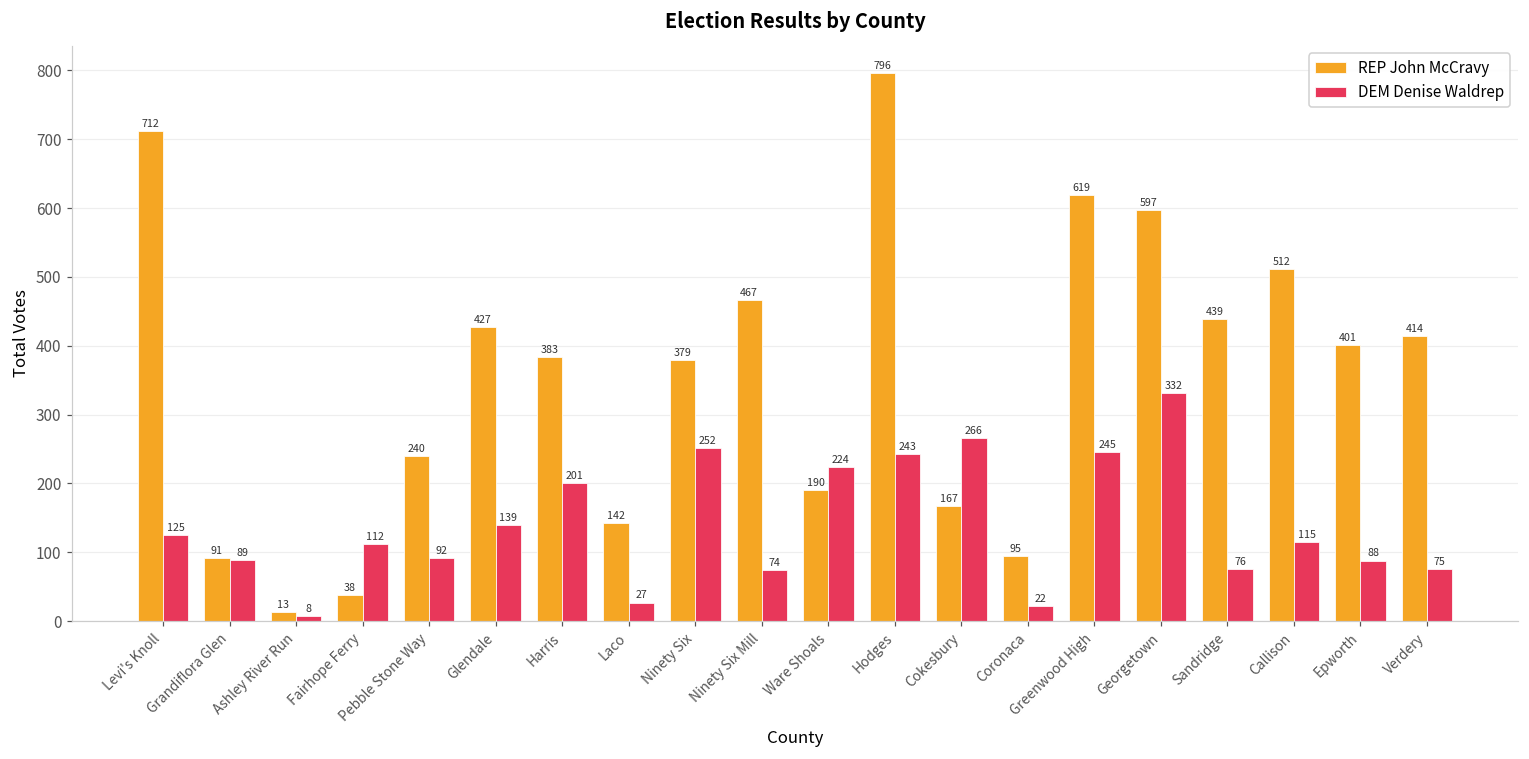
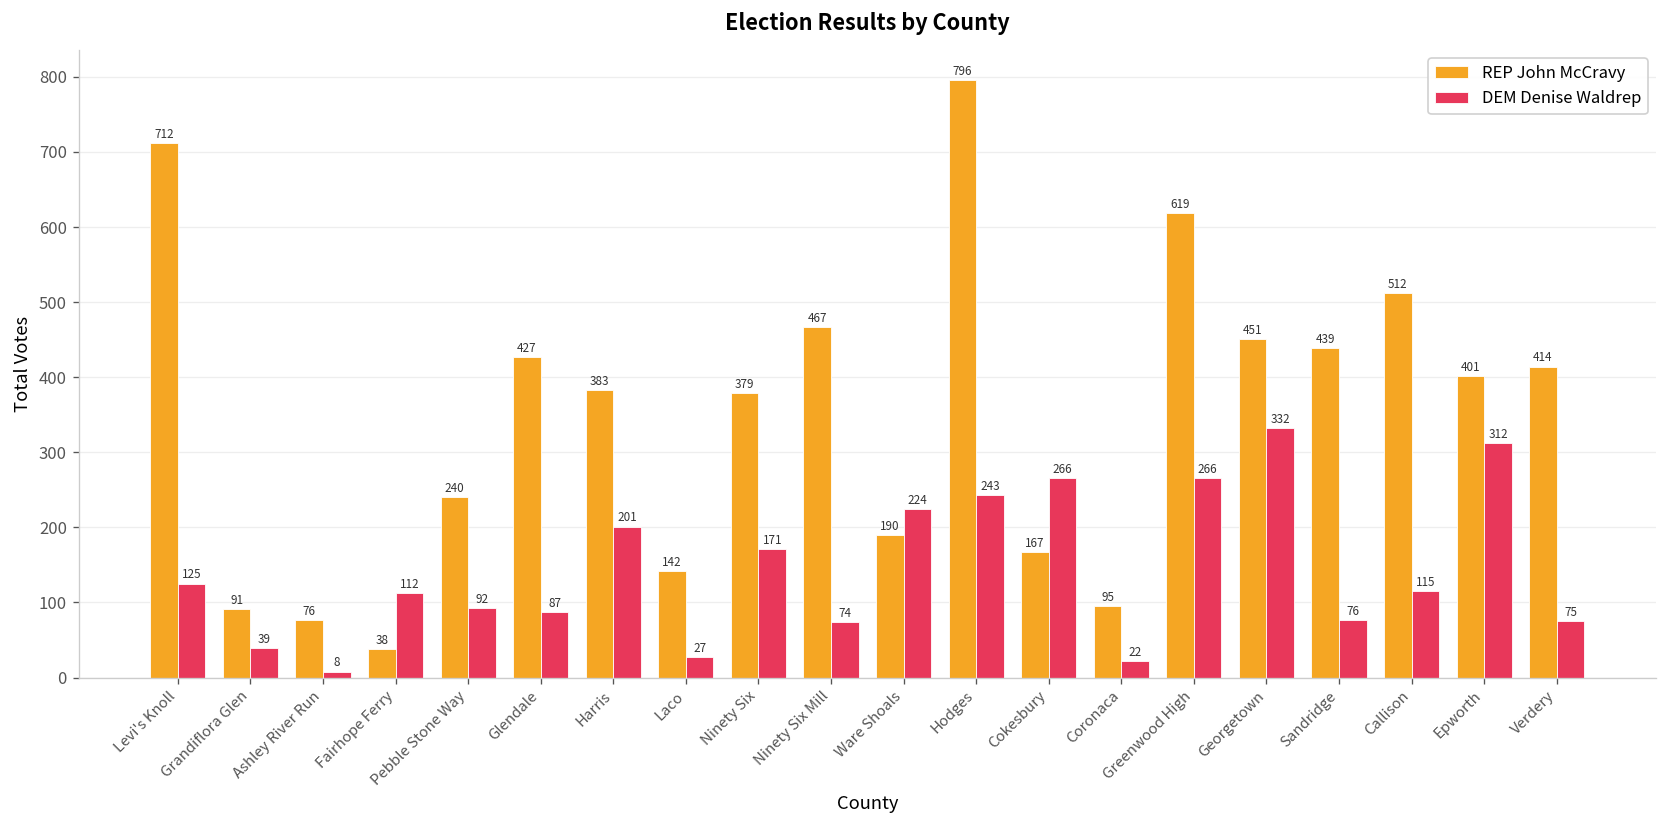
DEM Denise Waldrep, Grandiflora Glen: 89 -> 39
REP John McCravy, Ashley River Run: 13 -> 76
DEM Denise Waldrep, Glendale: 139 -> 87
DEM Denise Waldrep, Ninety Six: 252 -> 171
DEM Denise Waldrep, Greenwood High: 245 -> 266
REP John McCravy, Georgetown: 597 -> 451
DEM Denise Waldrep, Epworth: 88 -> 312
